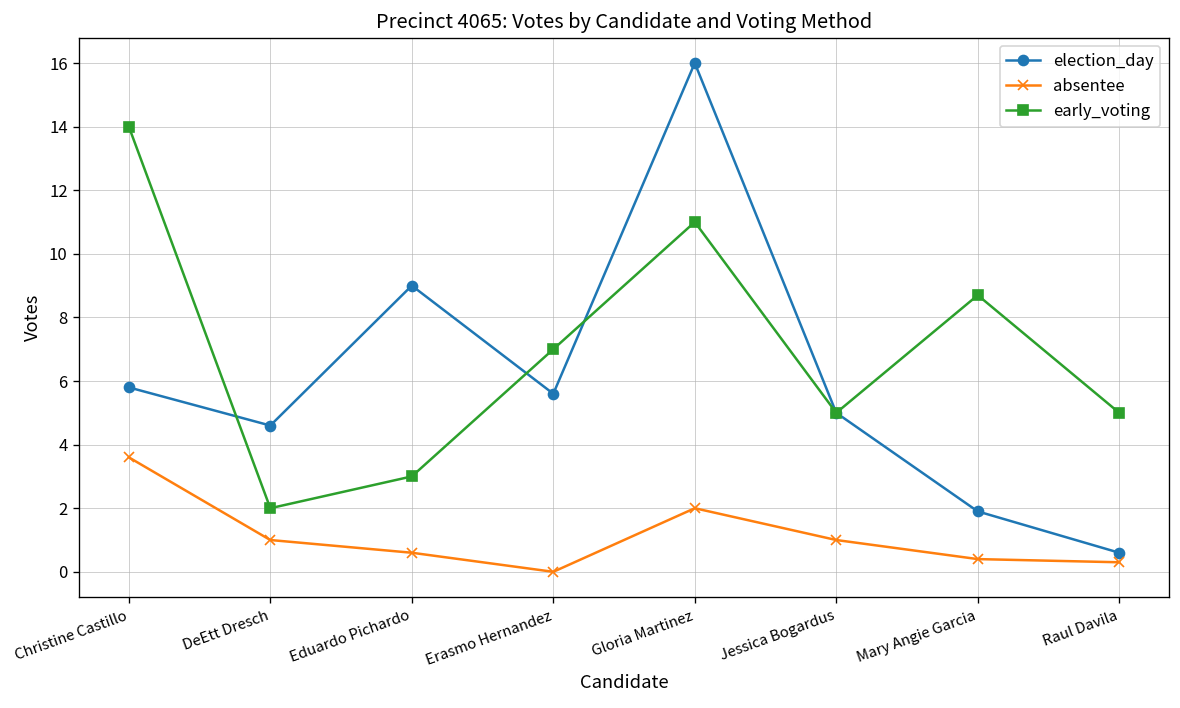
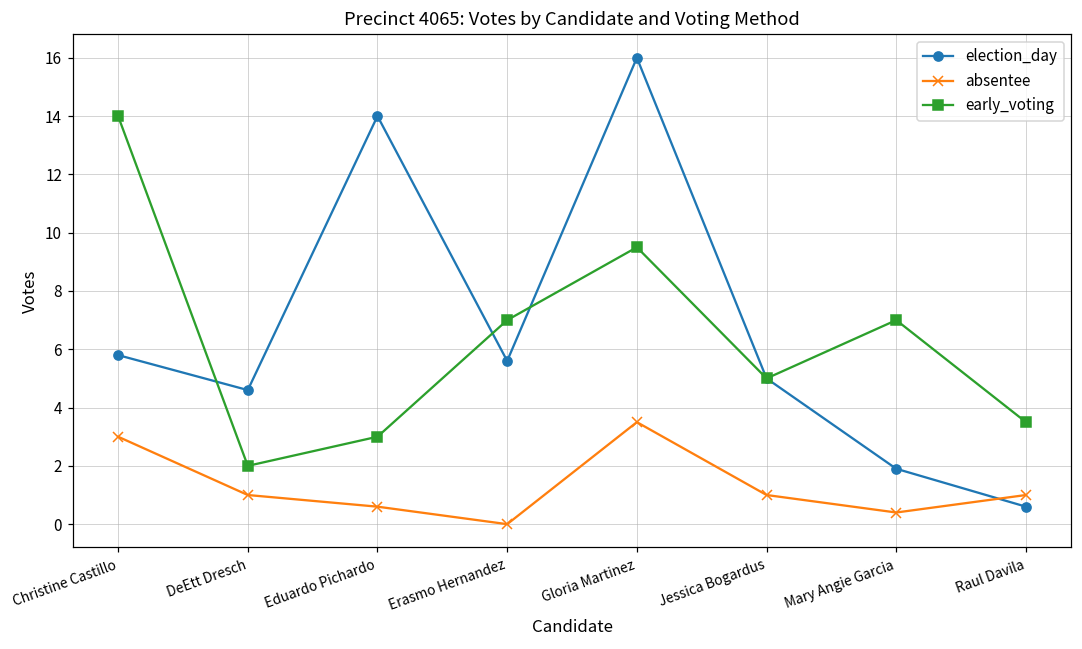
absentee, Christine Castillo: 3.6 -> 3.0
election_day, Eduardo Pichardo: 9 -> 14
absentee, Gloria Martinez: 2.0 -> 3.5
early_voting, Gloria Martinez: 11.0 -> 9.5
early_voting, Mary Angie Garcia: 8.7 -> 7.0
absentee, Raul Davila: 0.3 -> 1.0
early_voting, Raul Davila: 5.0 -> 3.5
